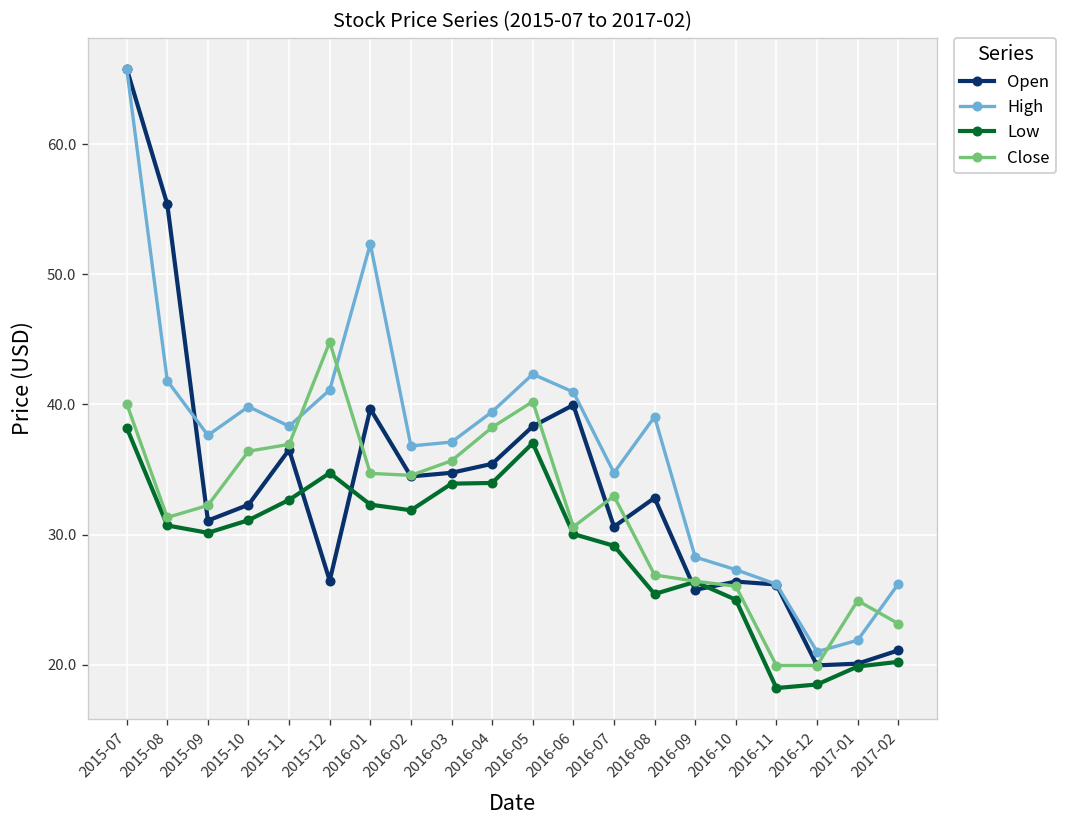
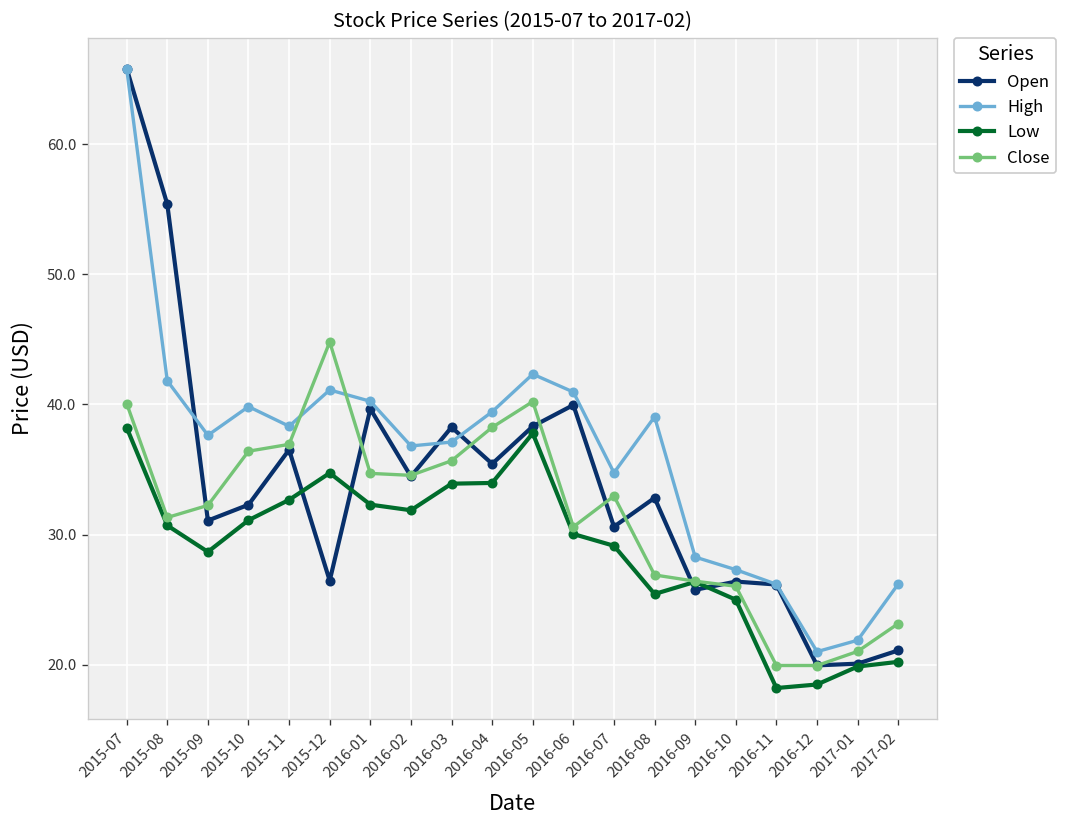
Low, 2015-09: 30.1 -> 28.7
High, 2016-01: 52.3 -> 40.2
Open, 2016-03: 34.7 -> 38.2
Low, 2016-05: 37.0 -> 37.8
Close, 2017-01: 24.9 -> 21.0
